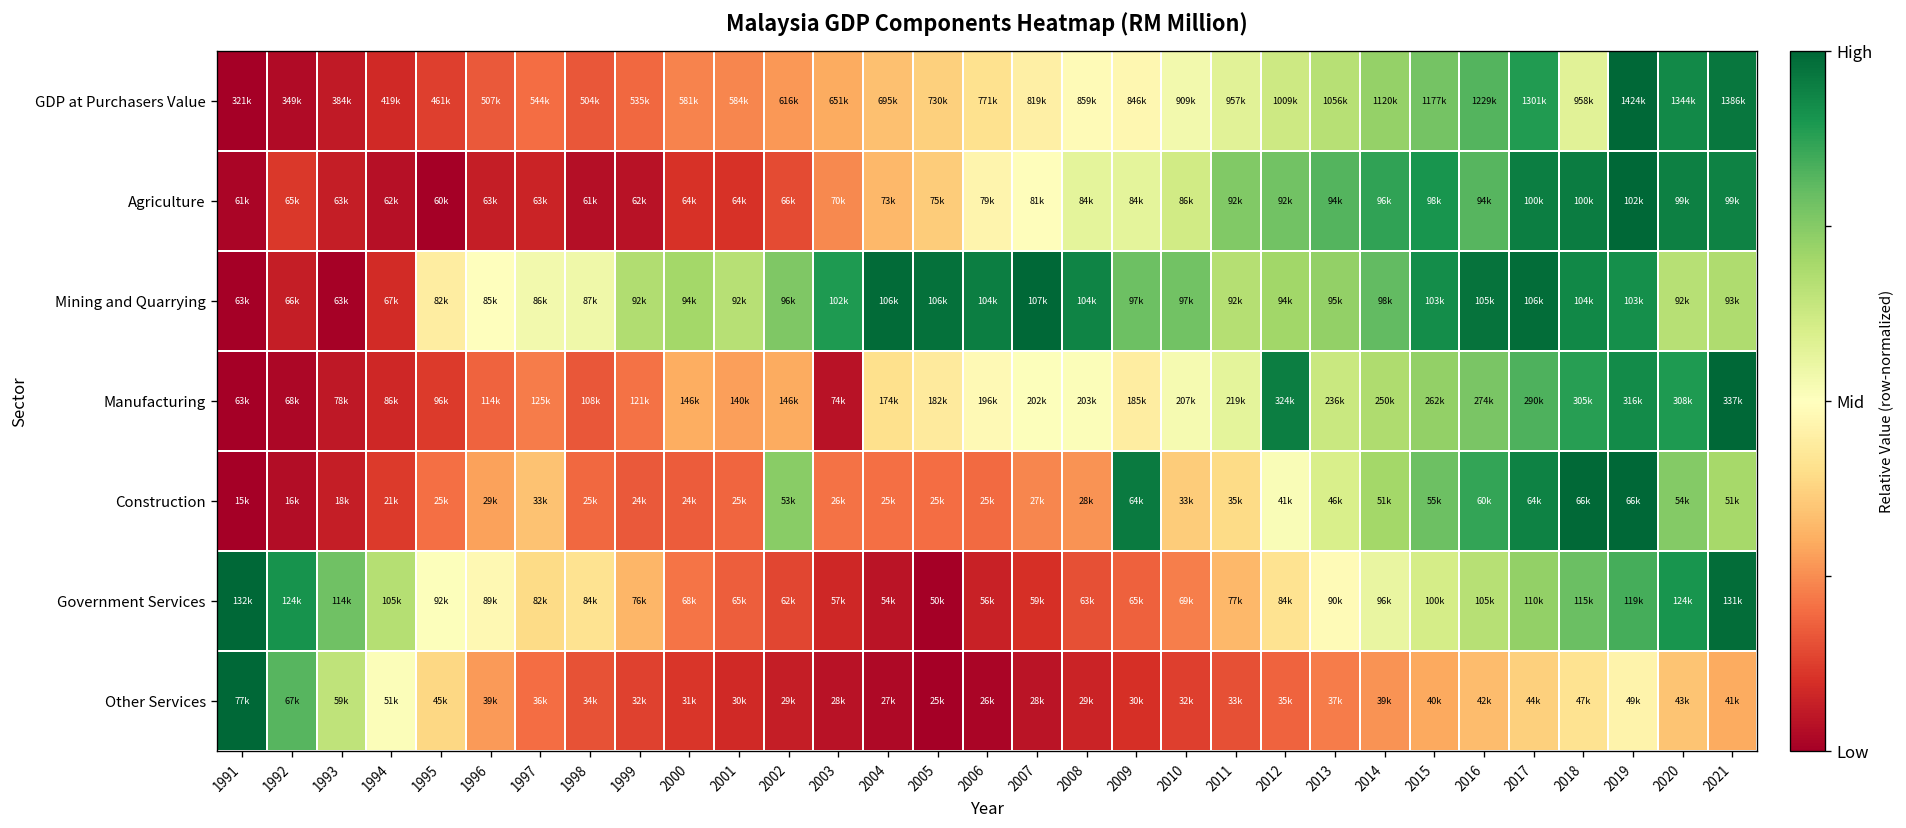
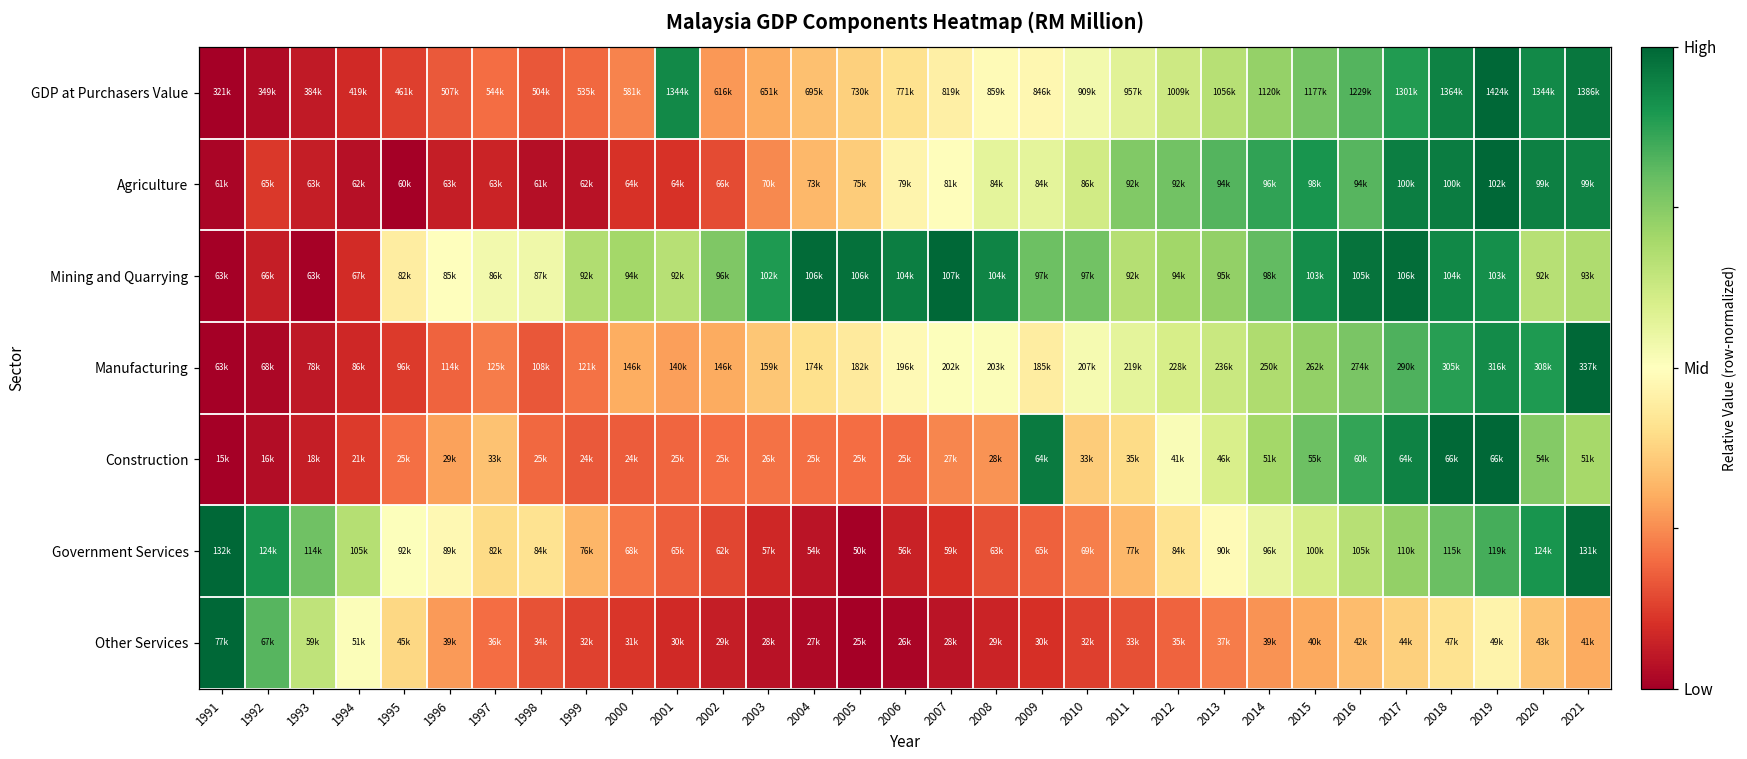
GDP at Purchasers Value, 2001: 584k -> 1344k
GDP at Purchasers Value, 2018: 958k -> 1364k
Manufacturing, 2003: 74k -> 159k
Manufacturing, 2012: 324k -> 228k
Construction, 2002: 53k -> 25k
